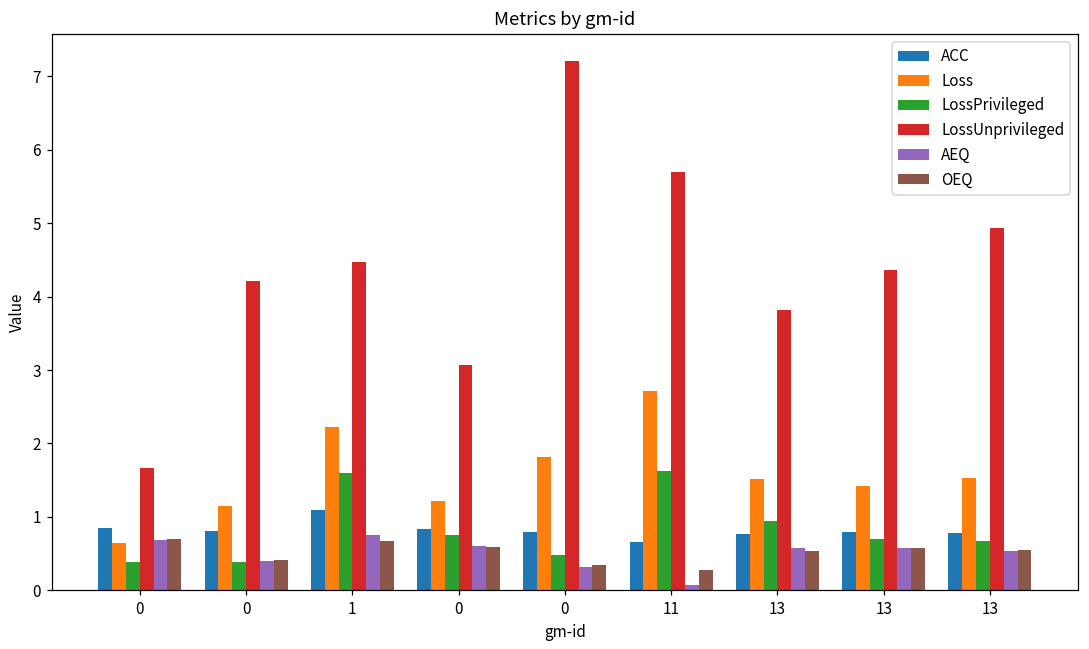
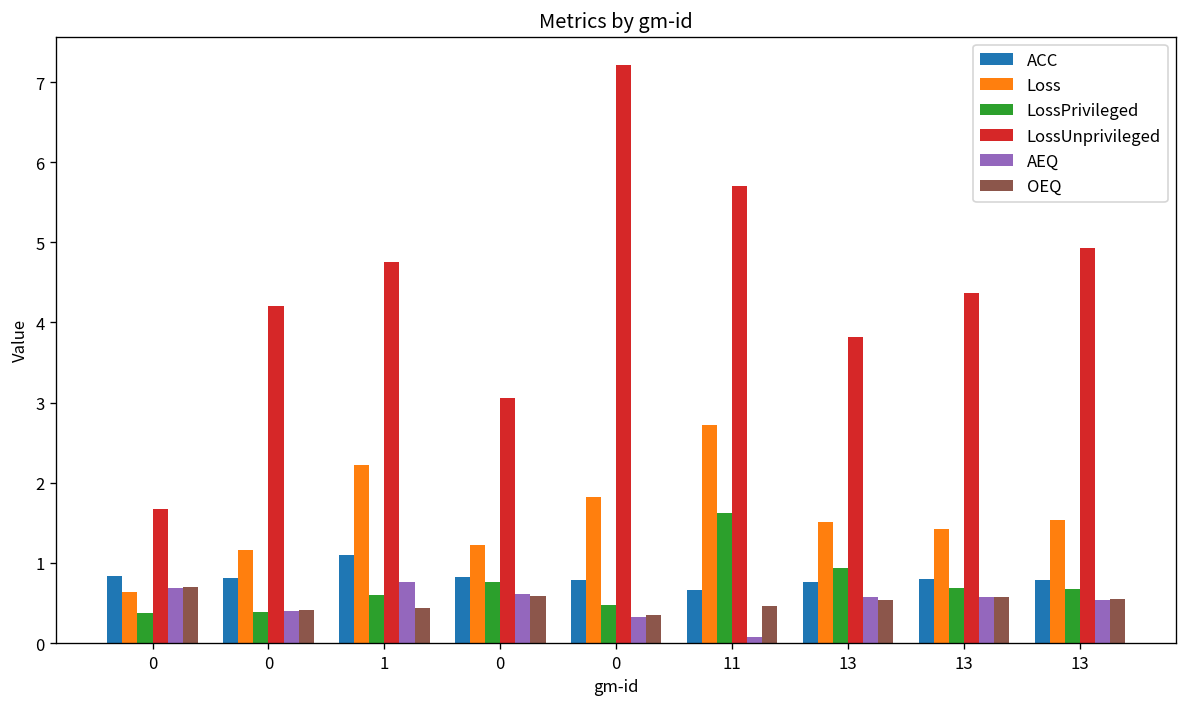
LossPrivileged, 1: 1.6 -> 0.6
LossUnprivileged, 1: 4.5 -> 4.8
OEQ, 1: 0.7 -> 0.4
OEQ, 11: 0.3 -> 0.5
